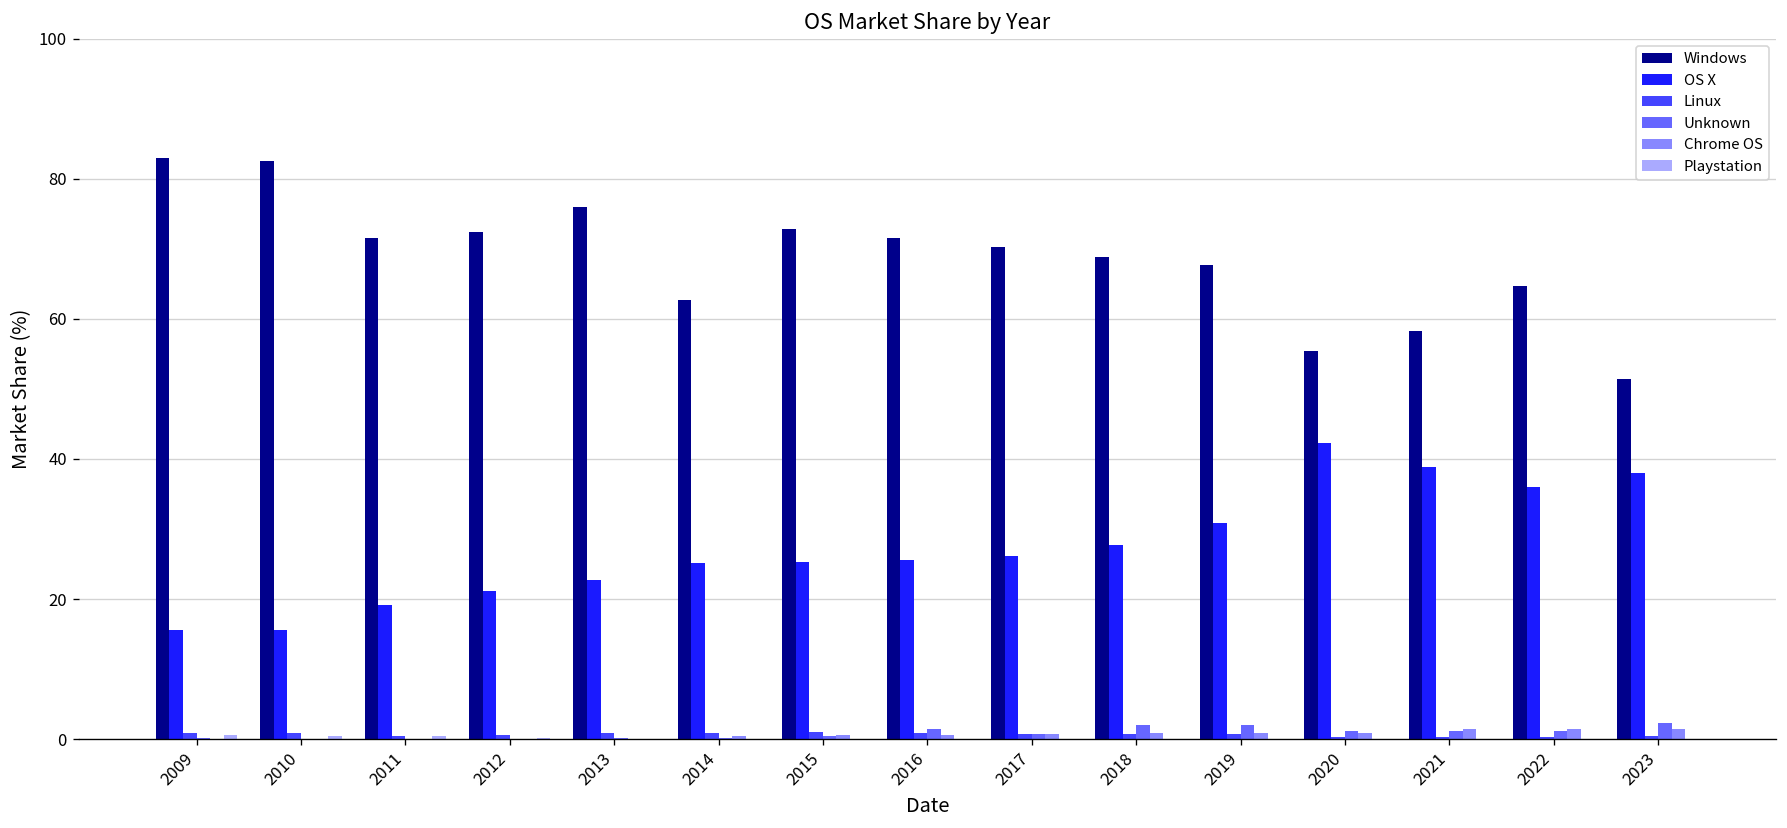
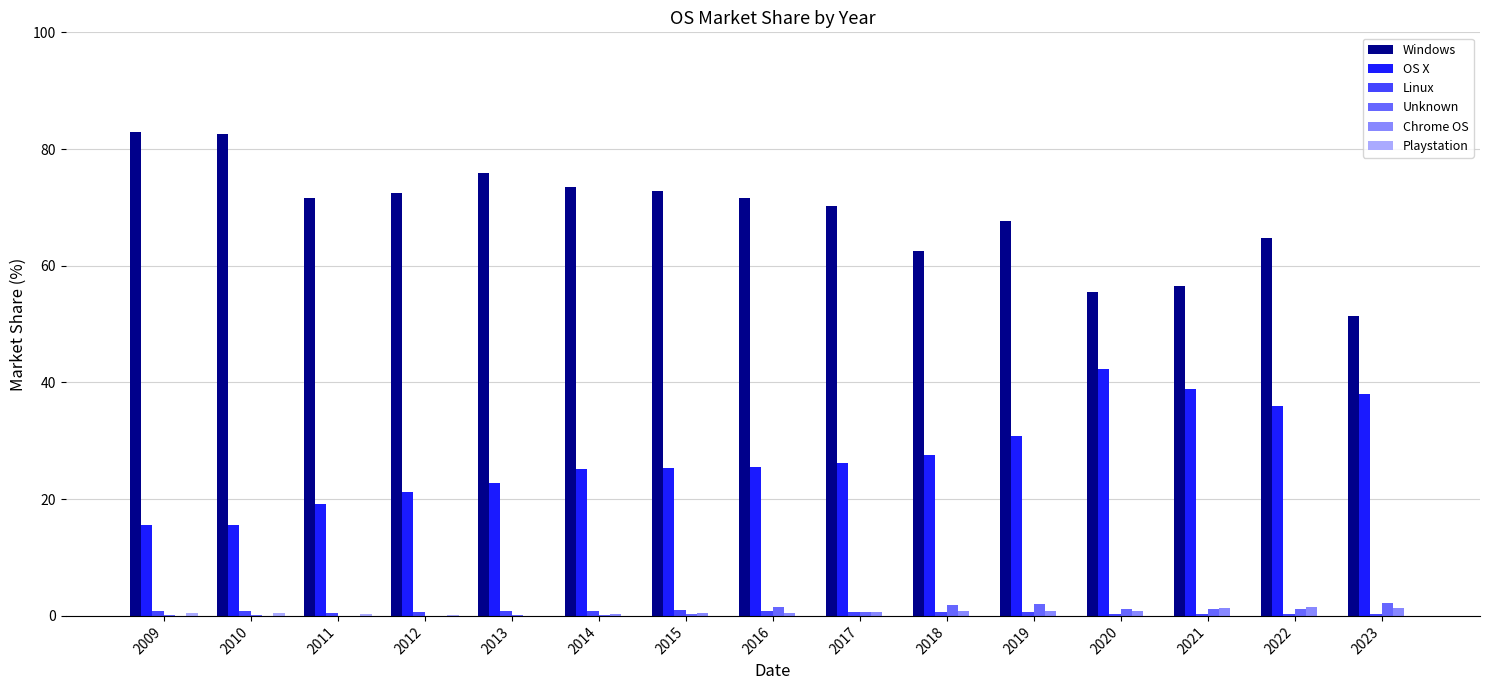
Windows, 2014: 63 -> 73
Windows, 2018: 69 -> 63
Windows, 2021: 58 -> 57
